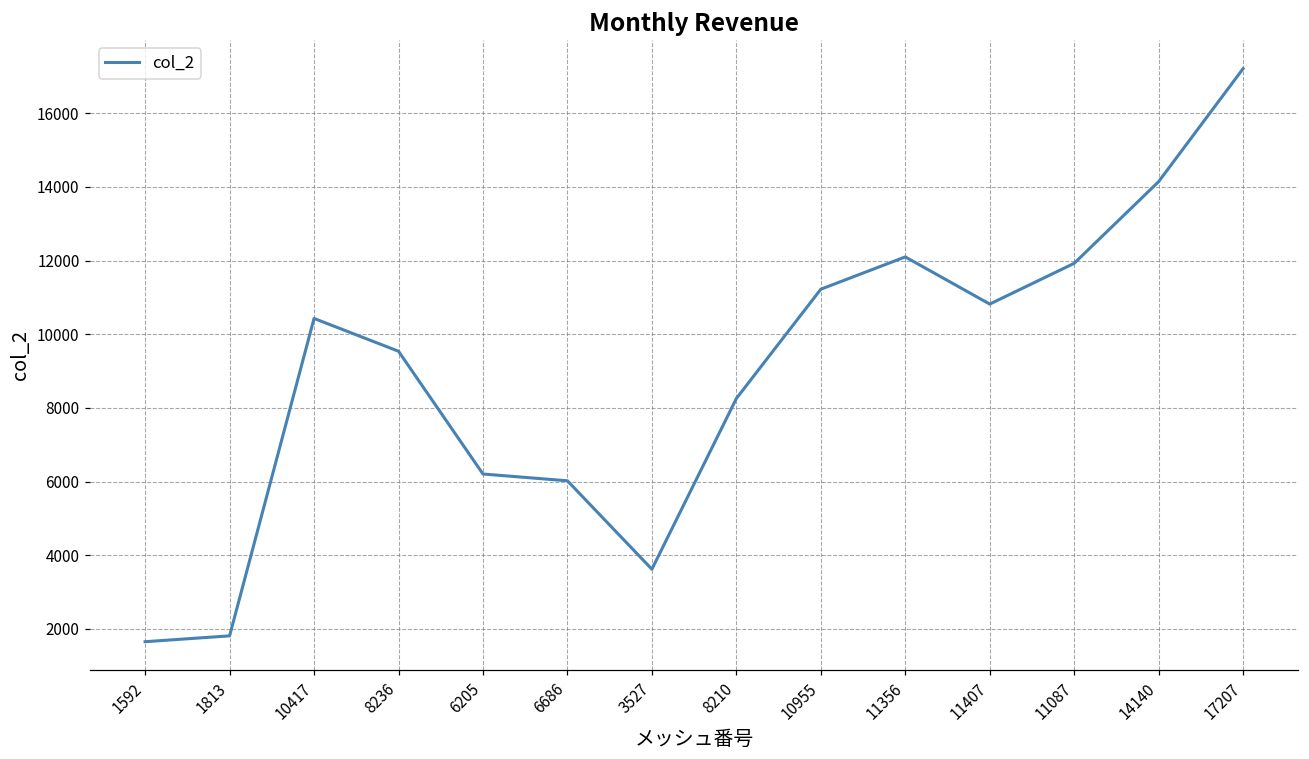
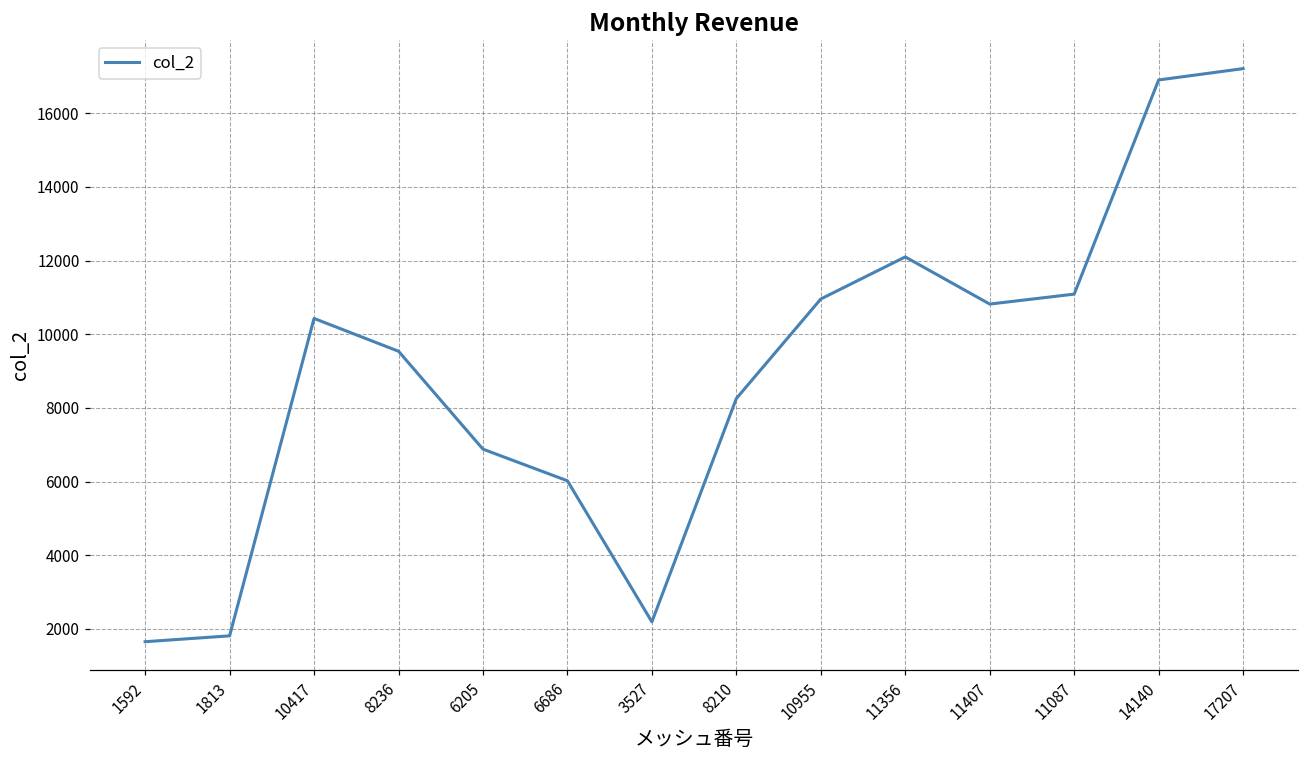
6205: 6200 -> 6900
3527: 3600 -> 2200
10955: 11200 -> 11000
11087: 11900 -> 11100
14140: 14100 -> 16900
